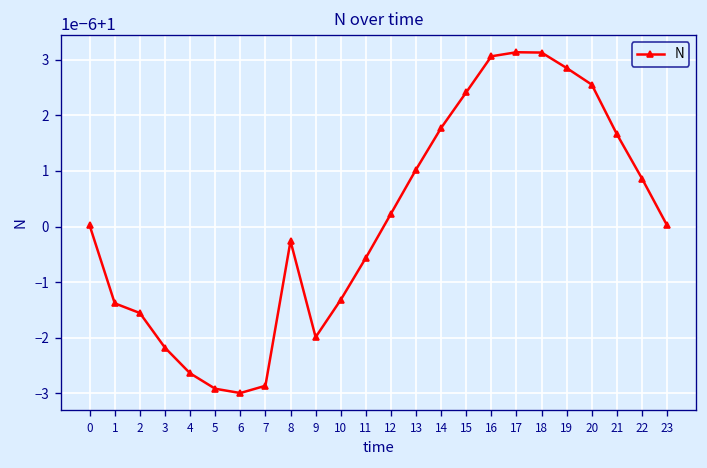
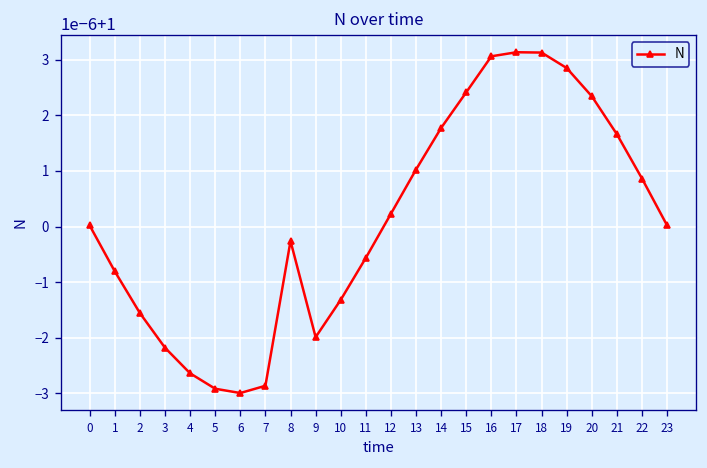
1: 0.9999986 -> 0.9999992
20: 1.0000026 -> 1.0000023
